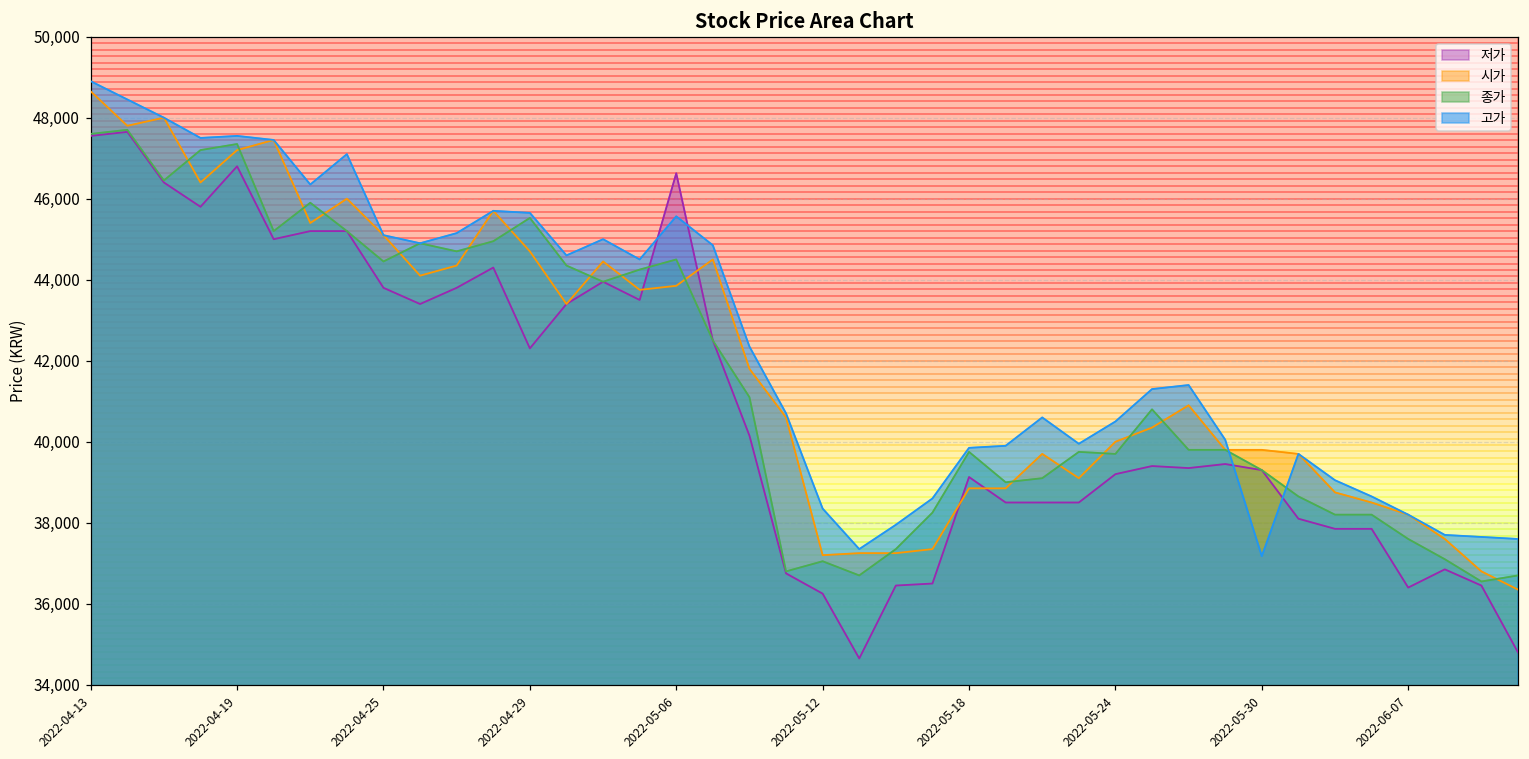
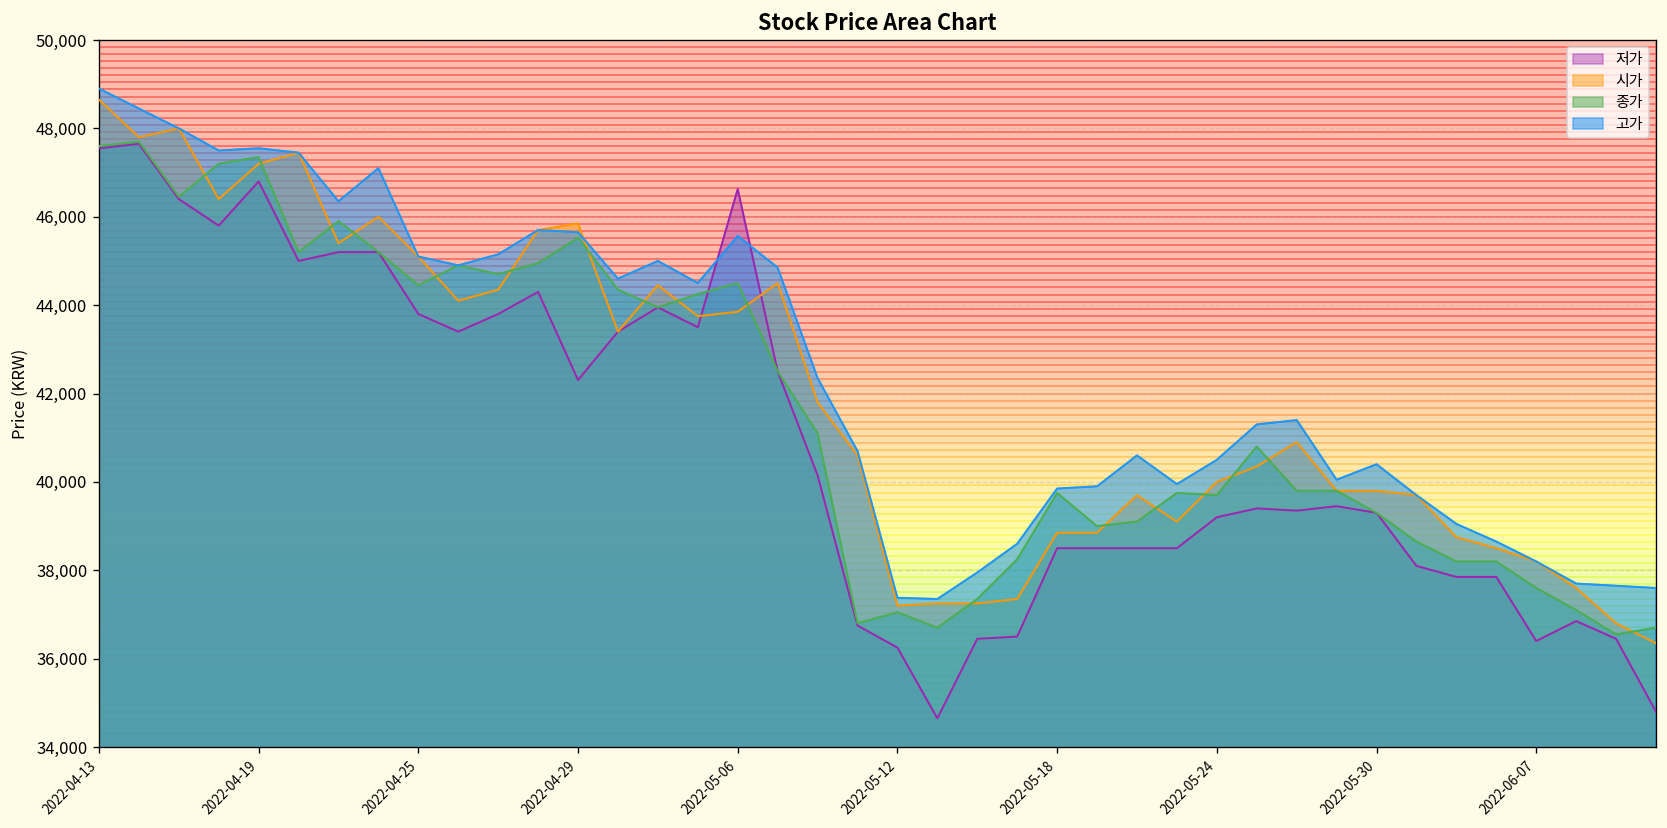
시가, 2022-04-29: 44,700 -> 45,800
고가, 2022-05-12: 38,400 -> 37,400
저가, 2022-05-18: 39,100 -> 38,500
고가, 2022-05-30: 37,200 -> 40,400
